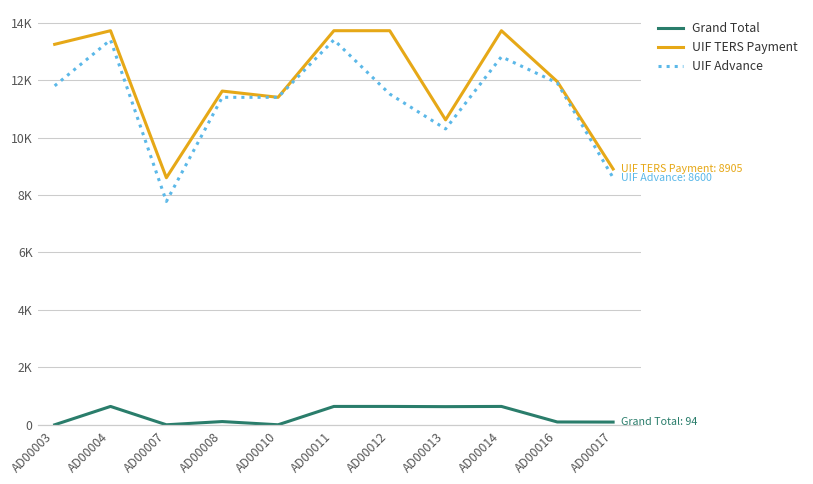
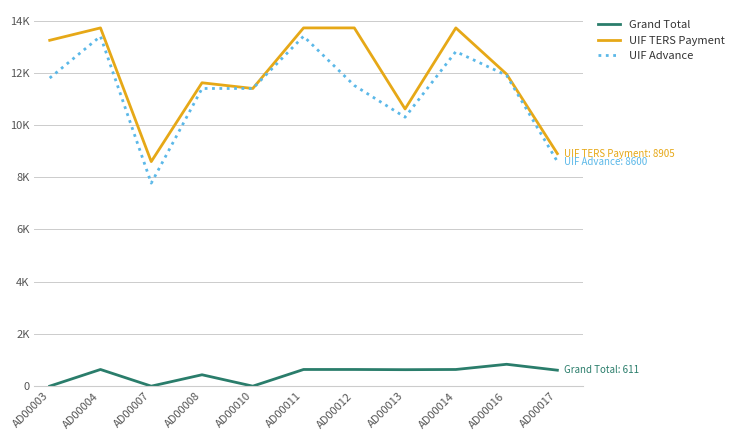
Grand Total, AD00008: 100 -> 400
Grand Total, AD00016: 100 -> 800
Grand Total, AD00017: 94 -> 611
